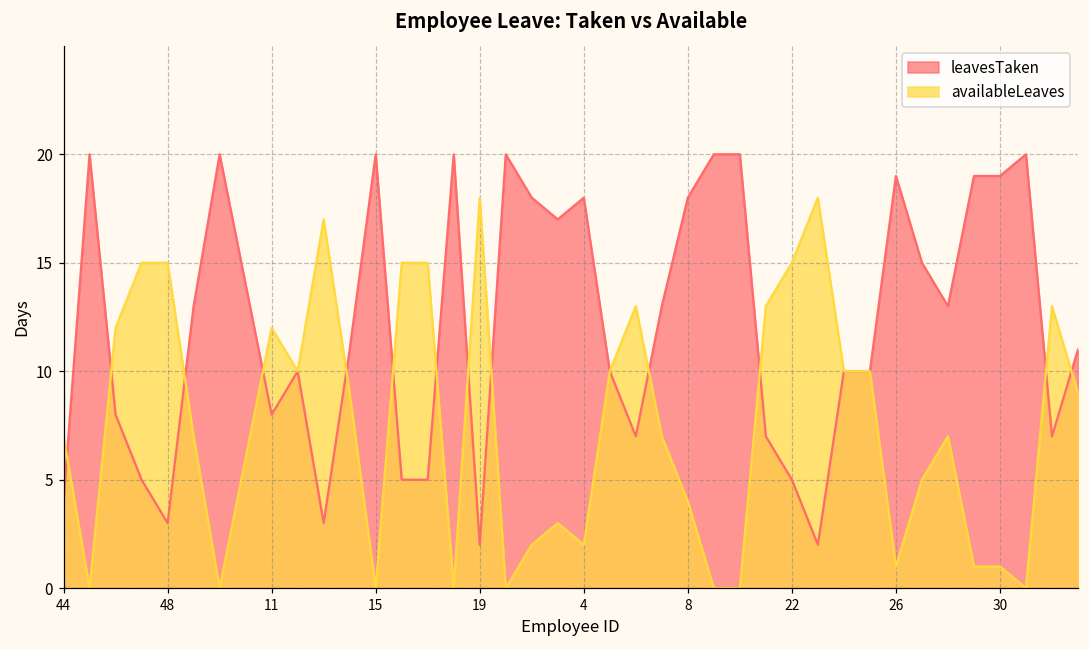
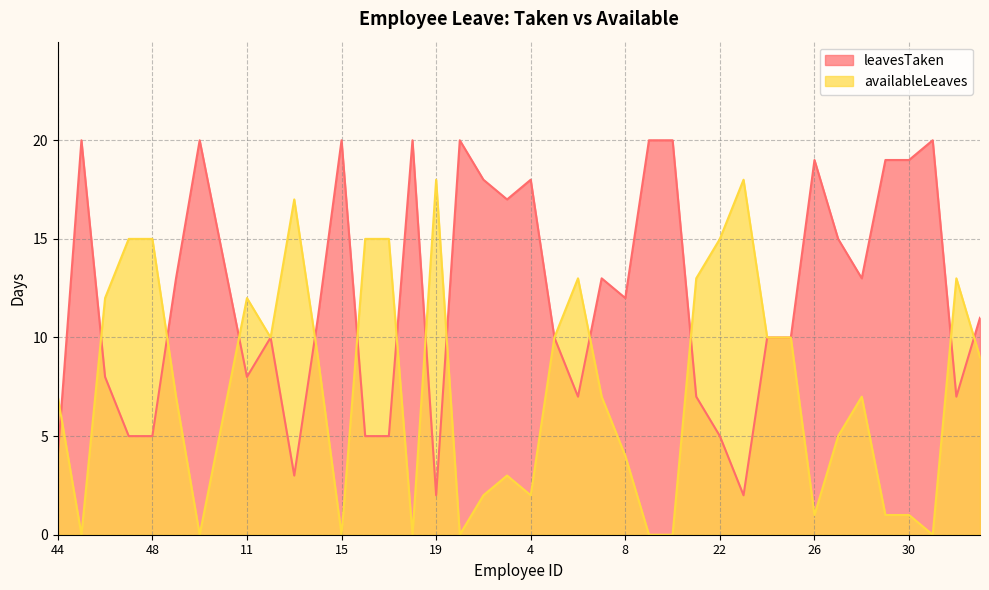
leavesTaken, 48: 3 -> 5
leavesTaken, 8: 18 -> 12
